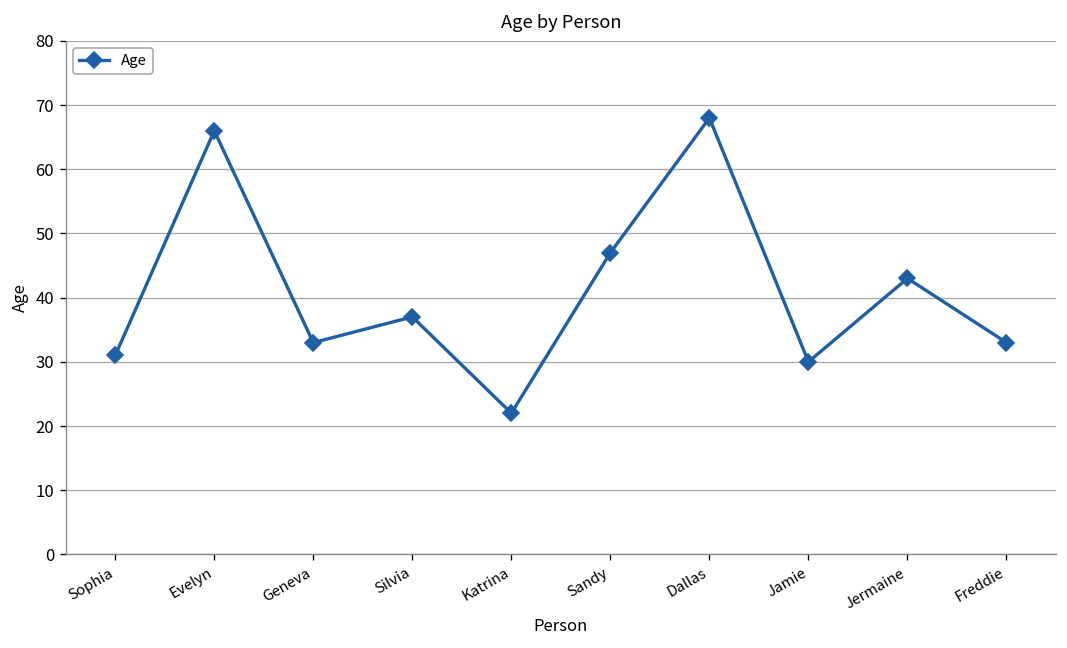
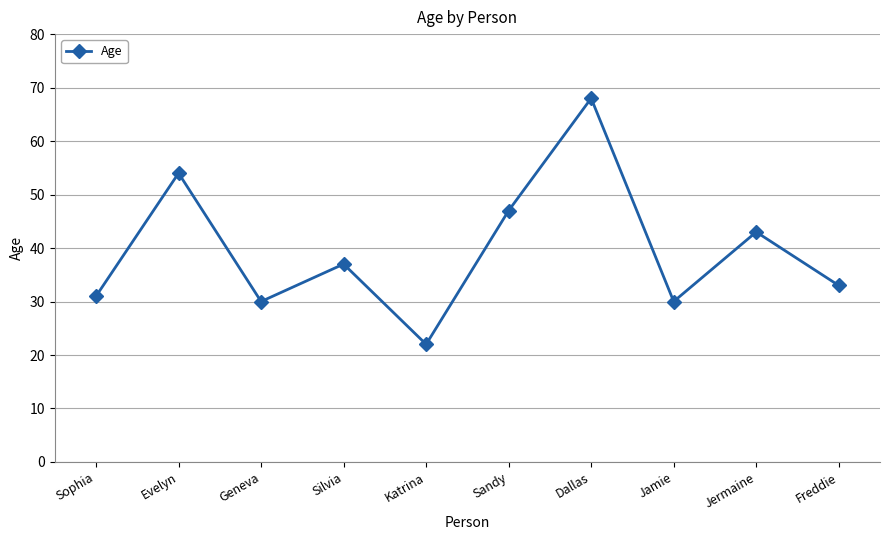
Evelyn: 66 -> 54
Geneva: 33 -> 30
